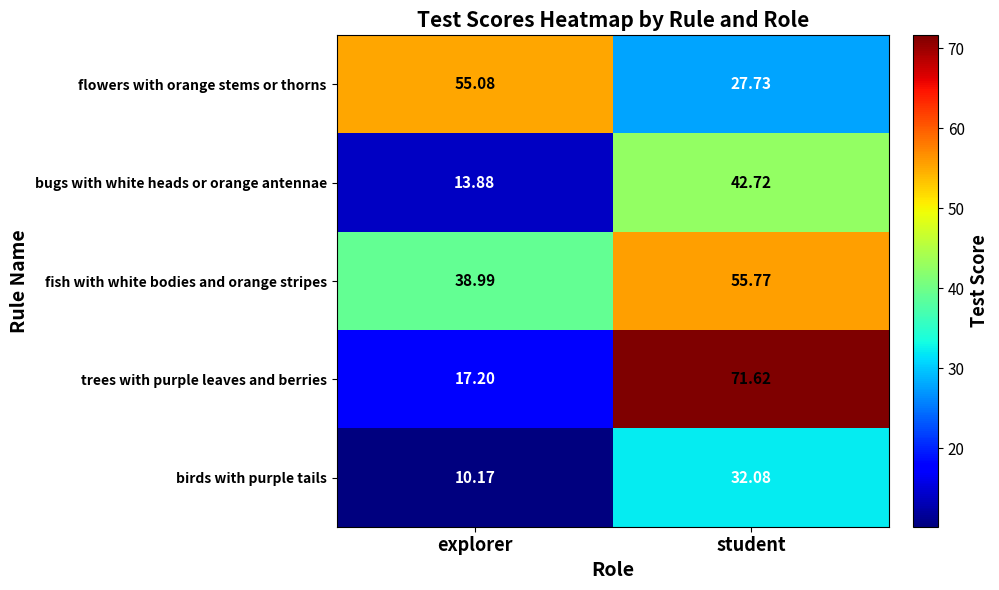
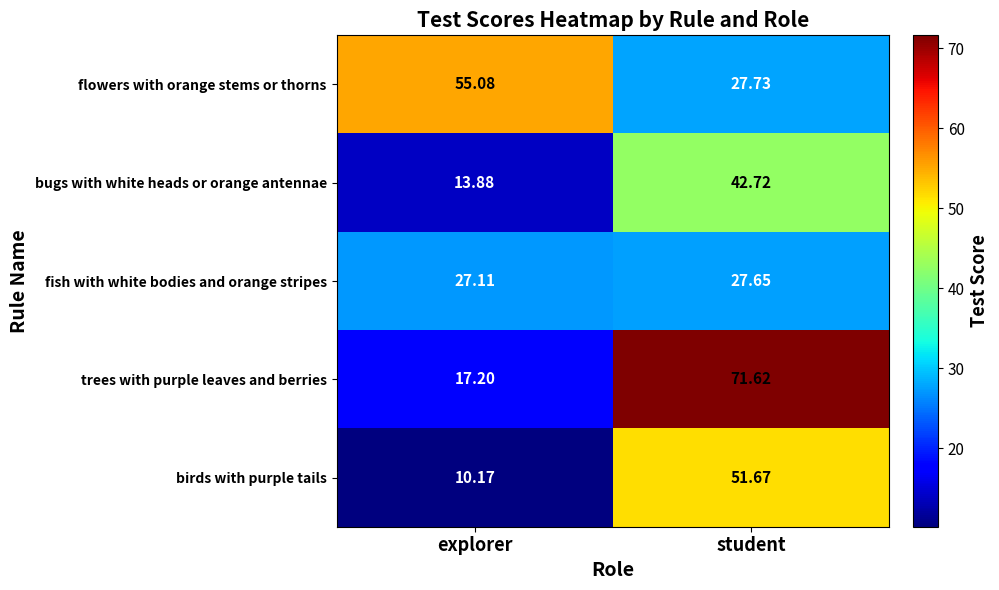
fish with white bodies and orange stripes, explorer: 38.99 -> 27.11
fish with white bodies and orange stripes, student: 55.77 -> 27.65
birds with purple tails, student: 32.08 -> 51.67
